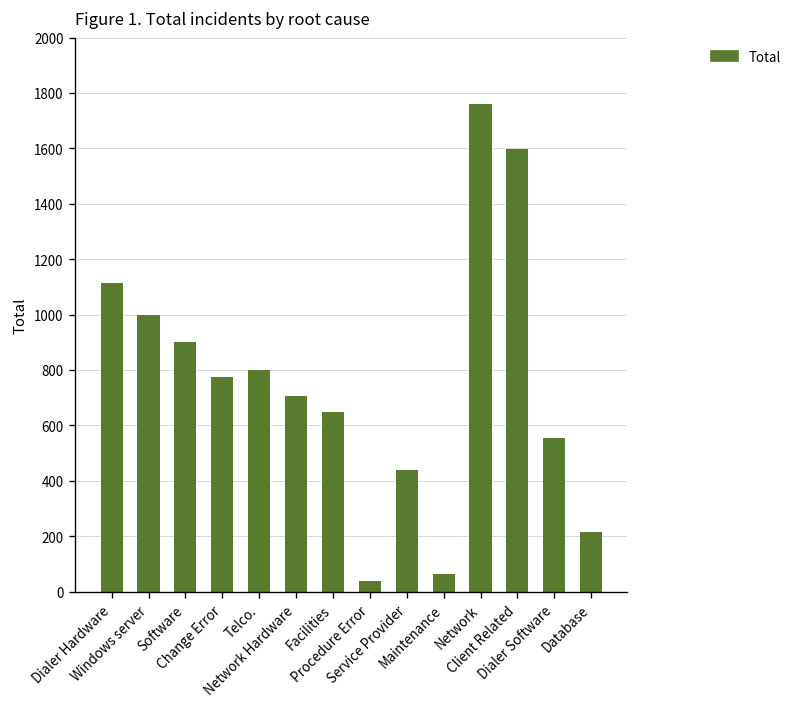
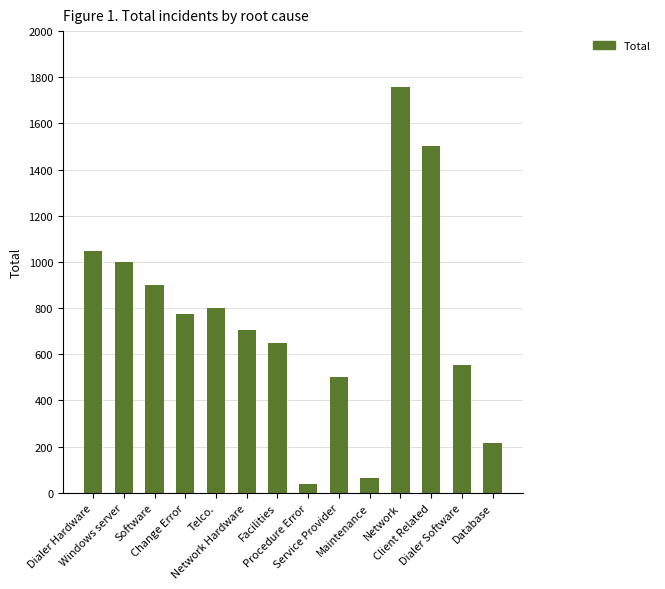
Dialer Hardware: 1120 -> 1050
Service Provider: 440 -> 500
Client Related: 1600 -> 1500
